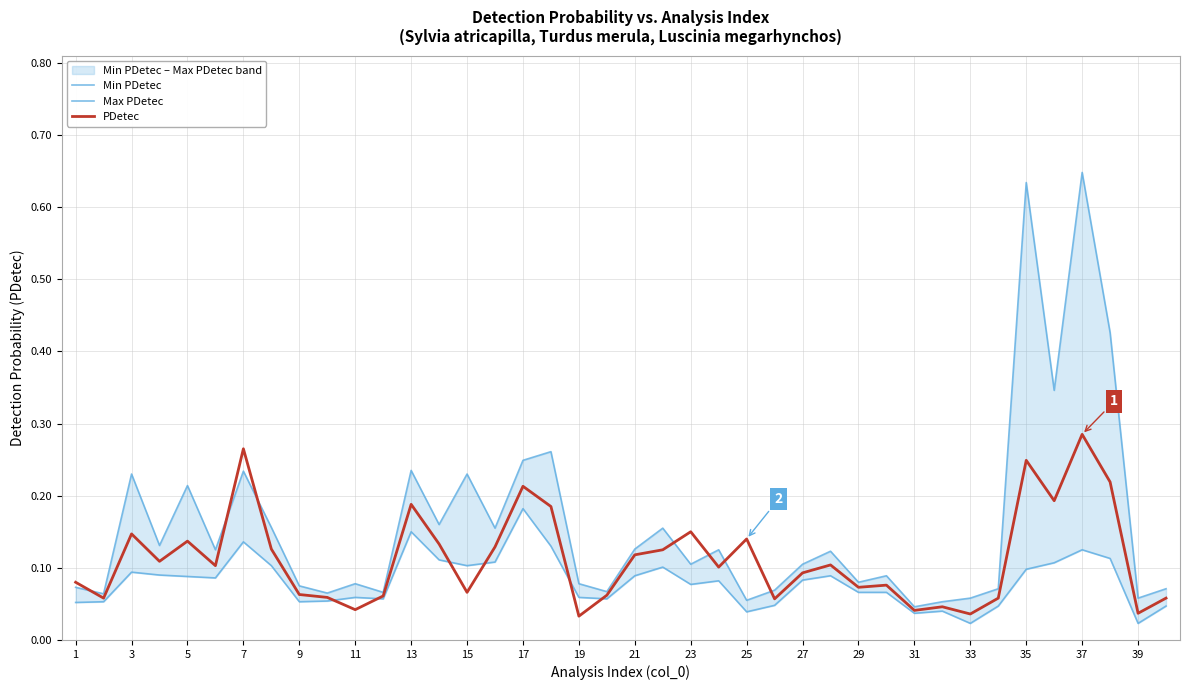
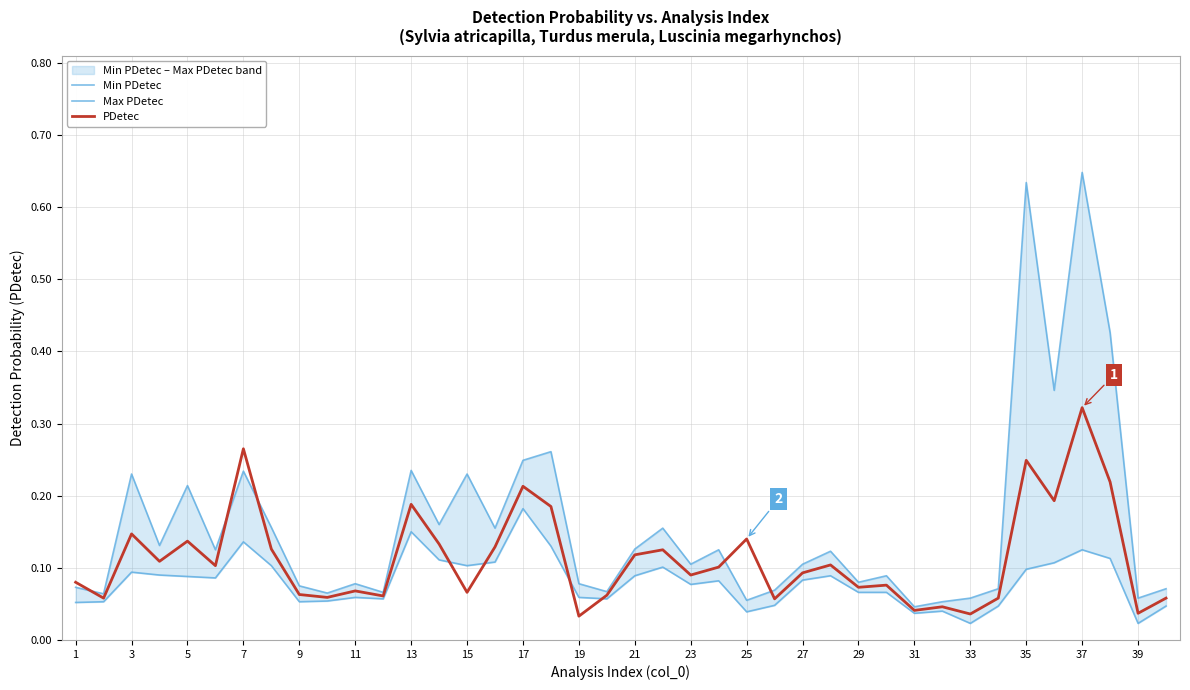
PDetec, 11: 0.04 -> 0.07
PDetec, 23: 0.15 -> 0.09
PDetec, 37: 0.29 -> 0.32
